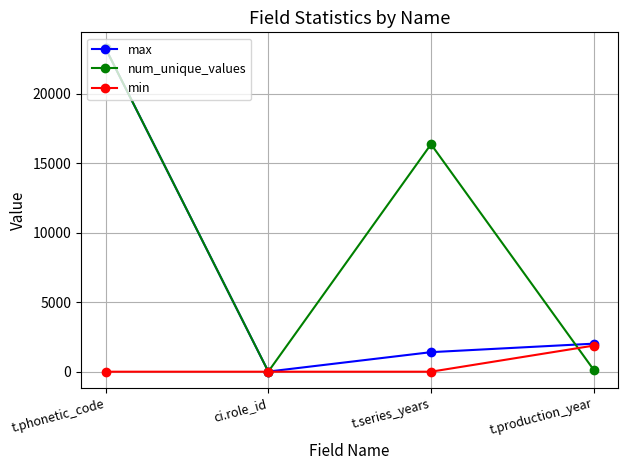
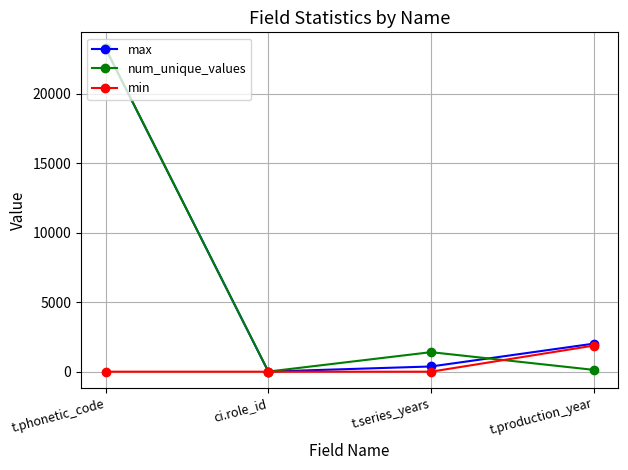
max, t.series_years: 1400 -> 400
num_unique_values, t.series_years: 16400 -> 1400
